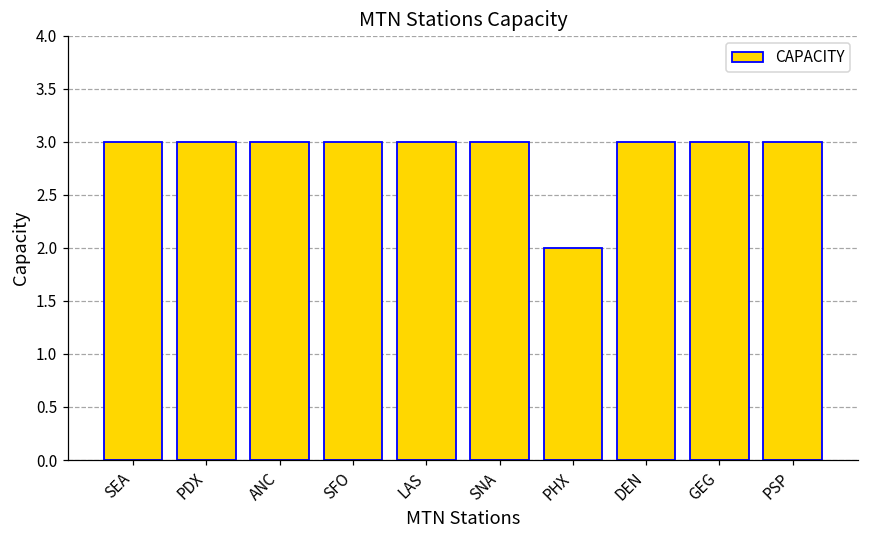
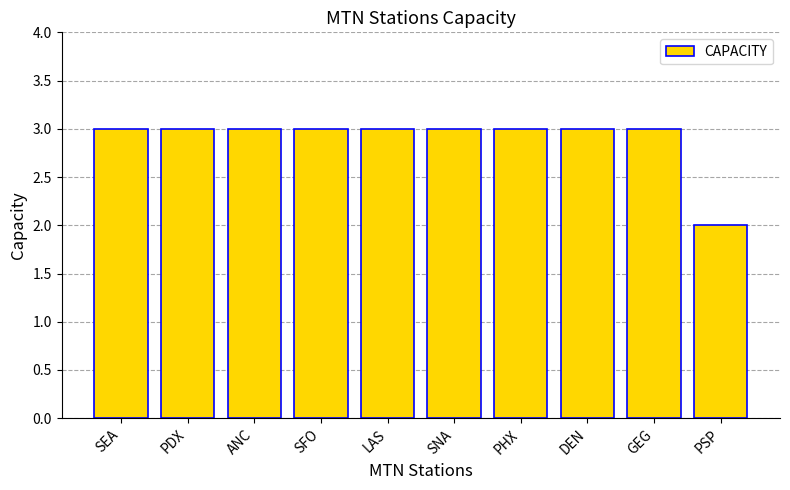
PHX: 2 -> 3
PSP: 3 -> 2
